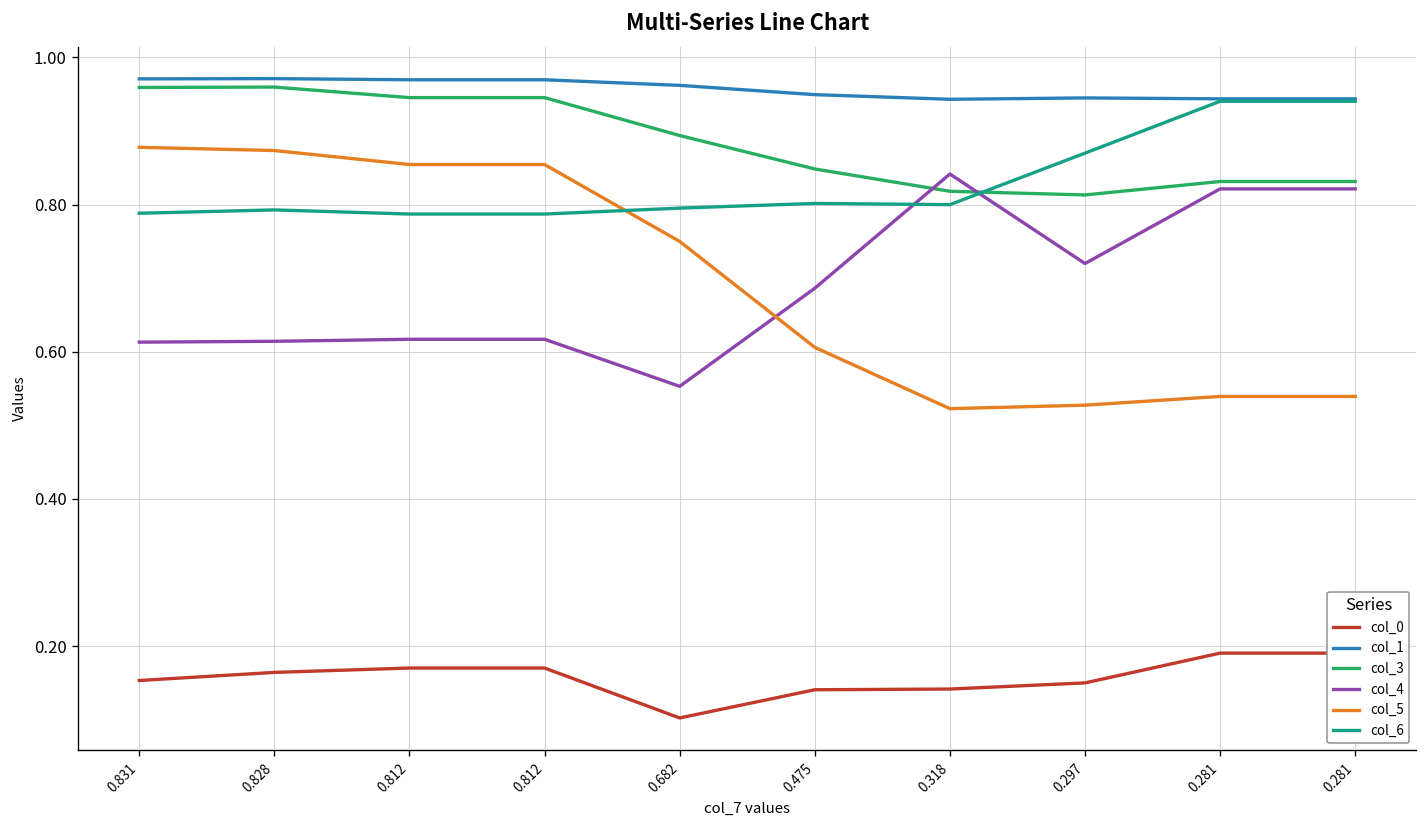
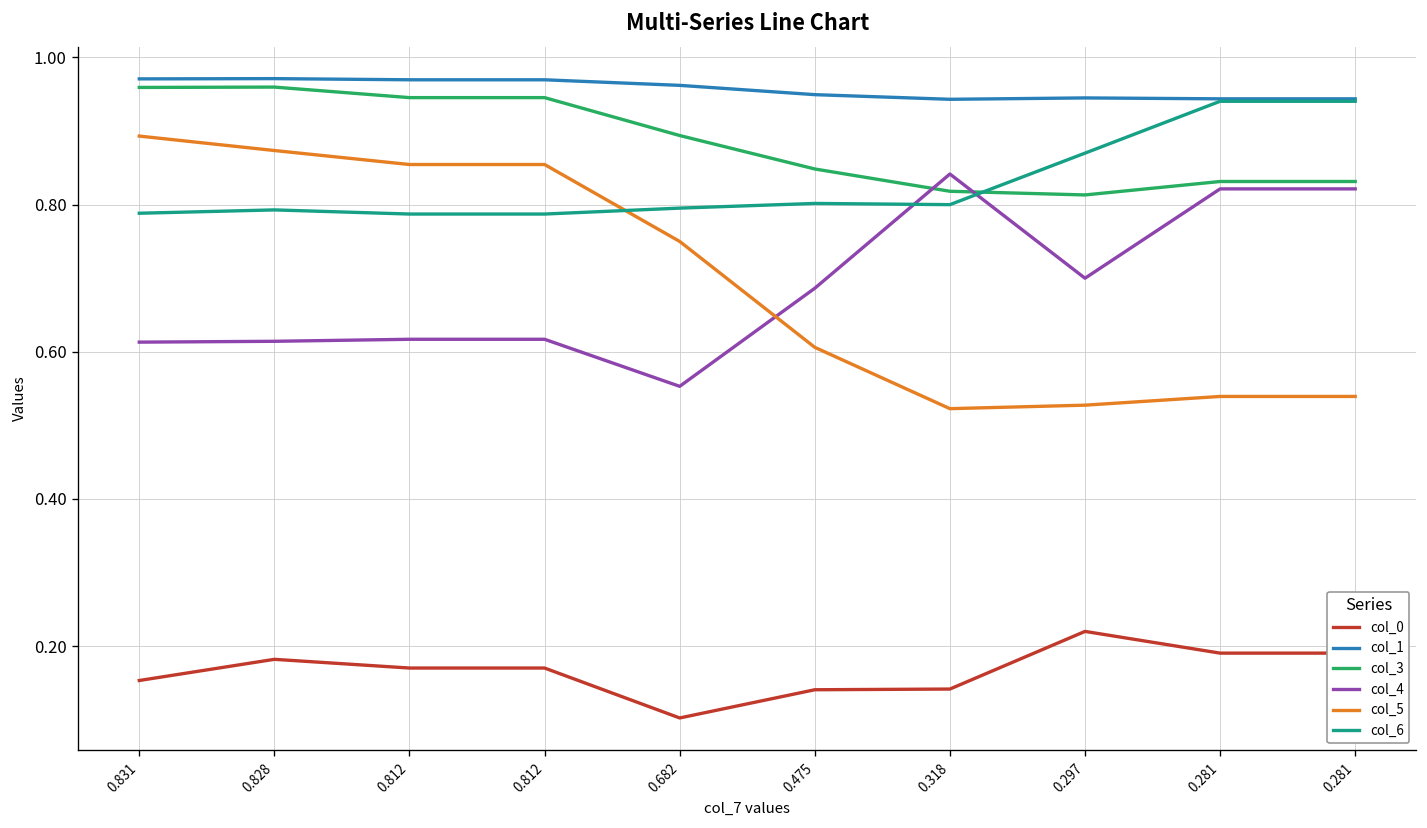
col_5, 0.831: 0.88 -> 0.89
col_0, 0.828: 0.16 -> 0.18
col_0, 0.297: 0.15 -> 0.22
col_4, 0.297: 0.72 -> 0.70
